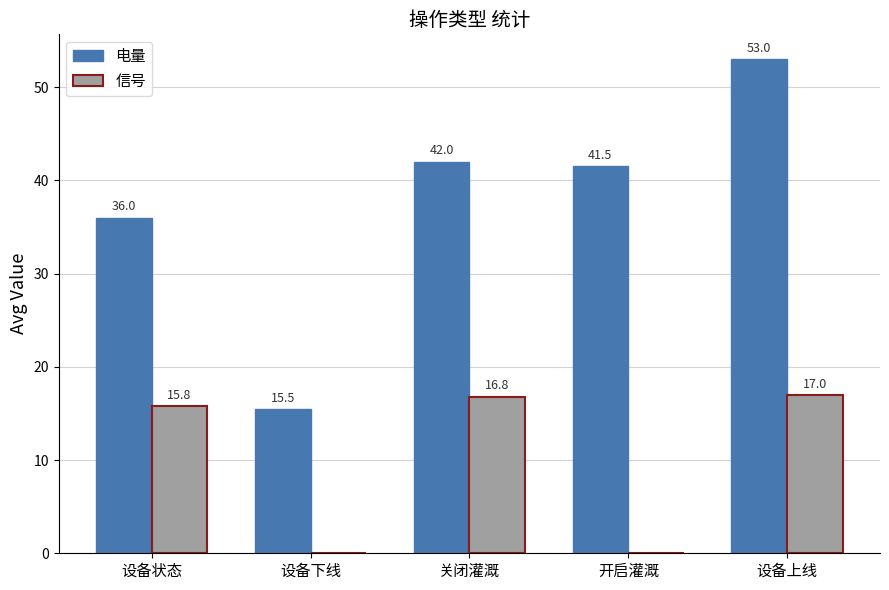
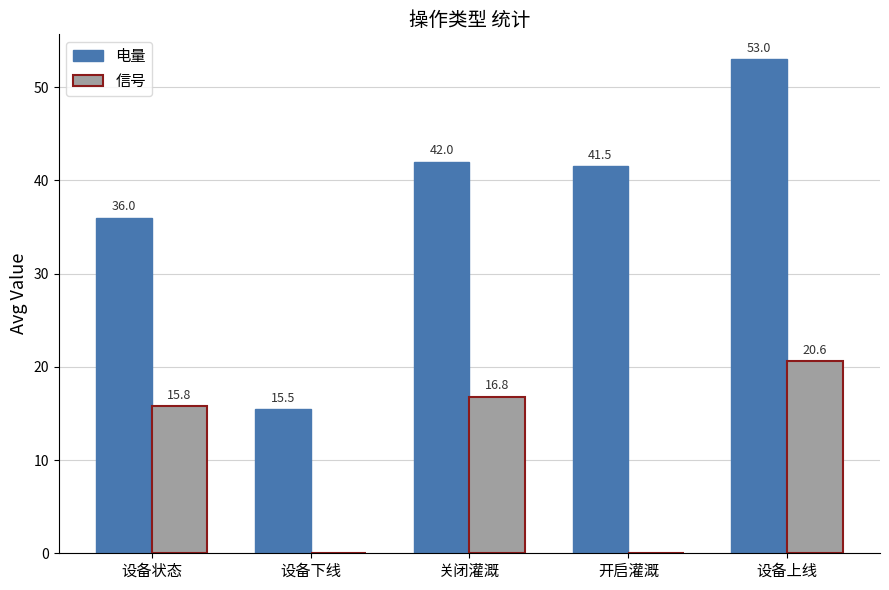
信号, 设备上线: 17.0 -> 20.6
